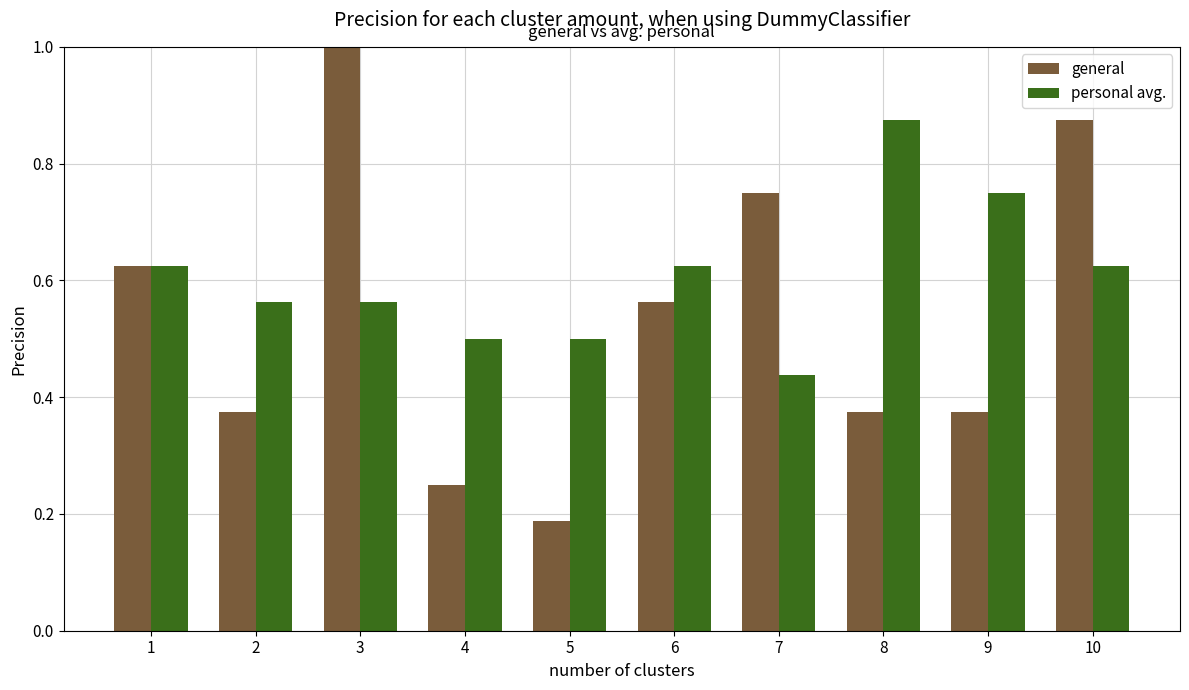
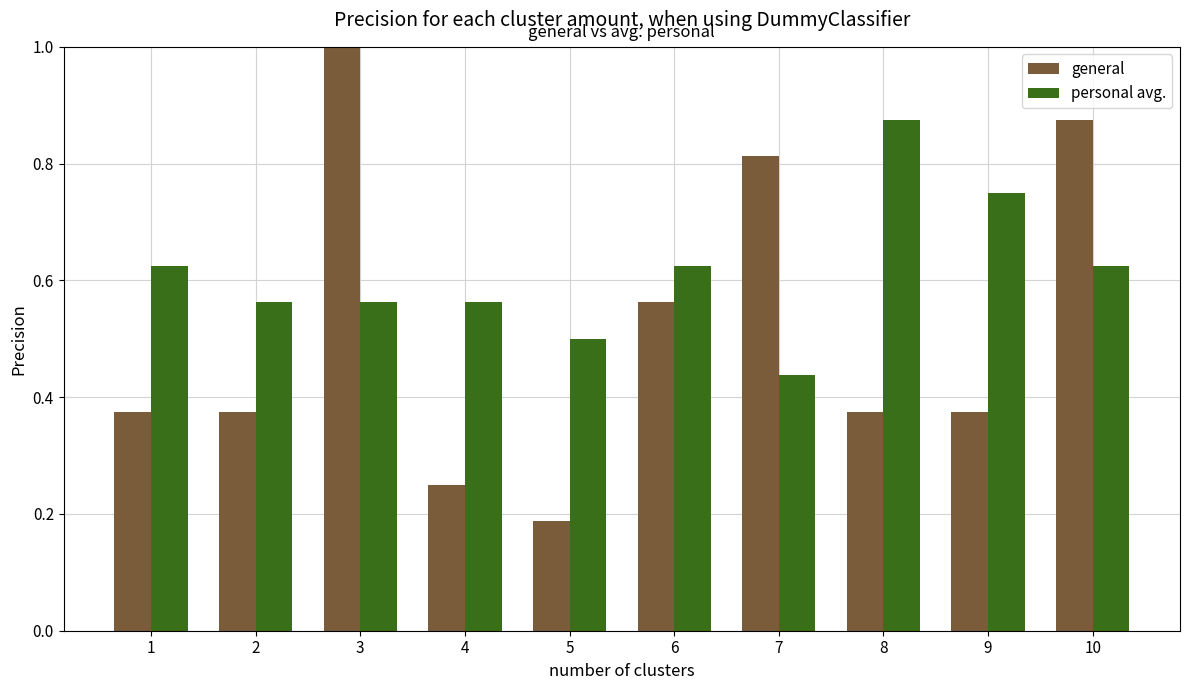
general, 1: 0.63 -> 0.38
personal avg., 4: 0.50 -> 0.56
general, 7: 0.75 -> 0.81
